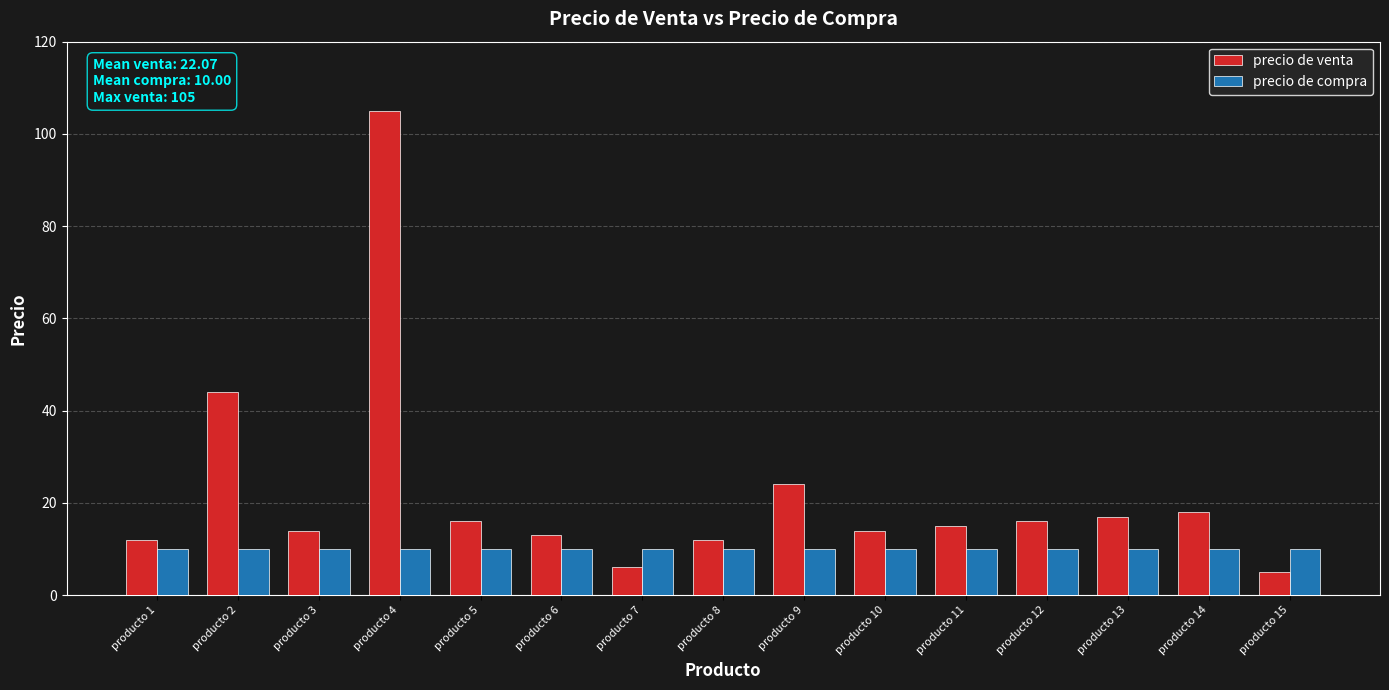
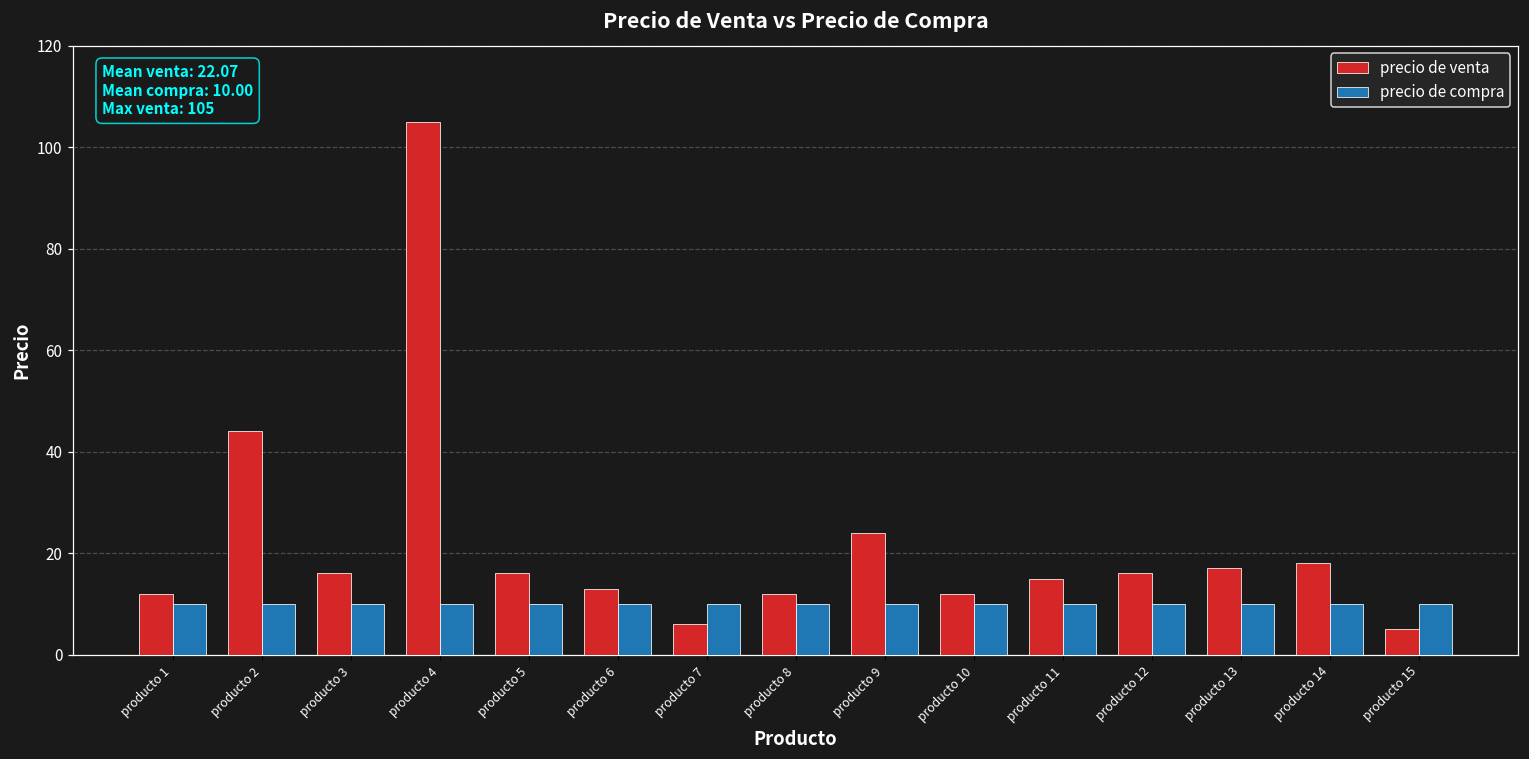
precio de venta, producto 3: 14 -> 16
precio de venta, producto 10: 14 -> 12
